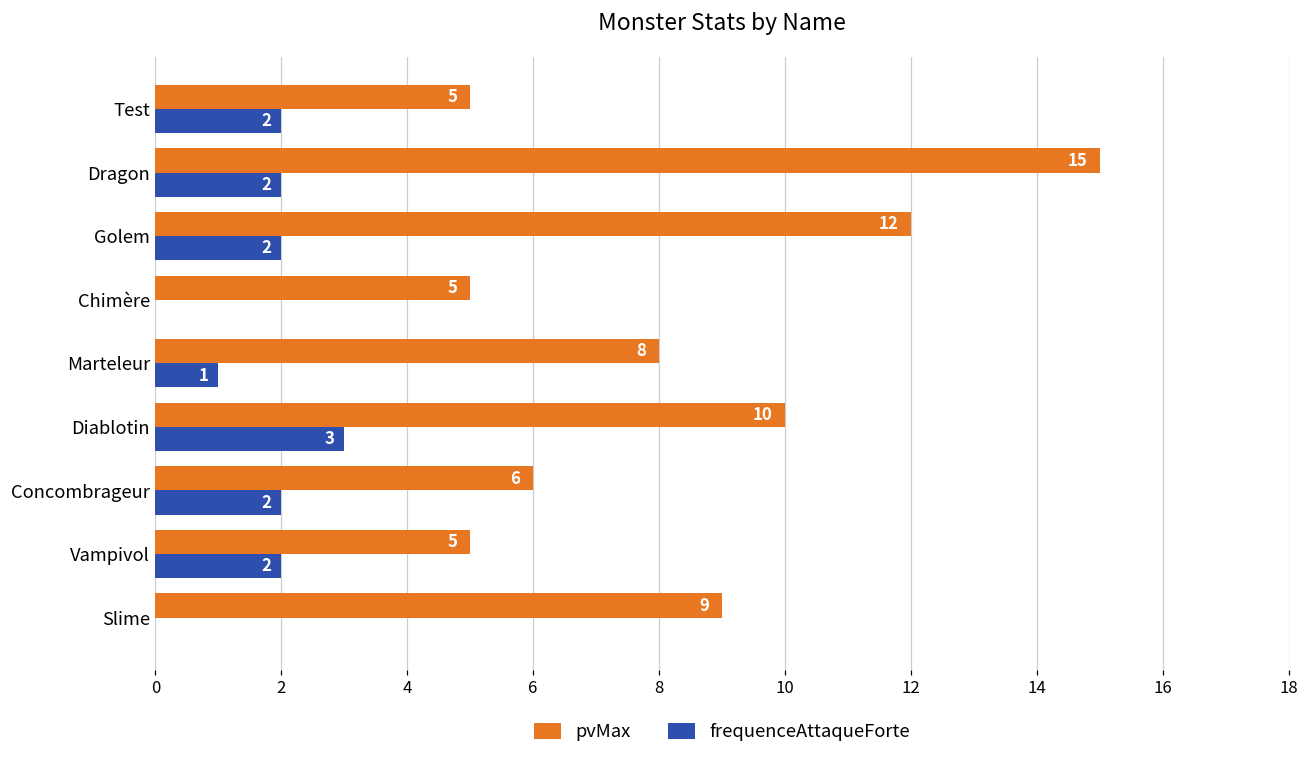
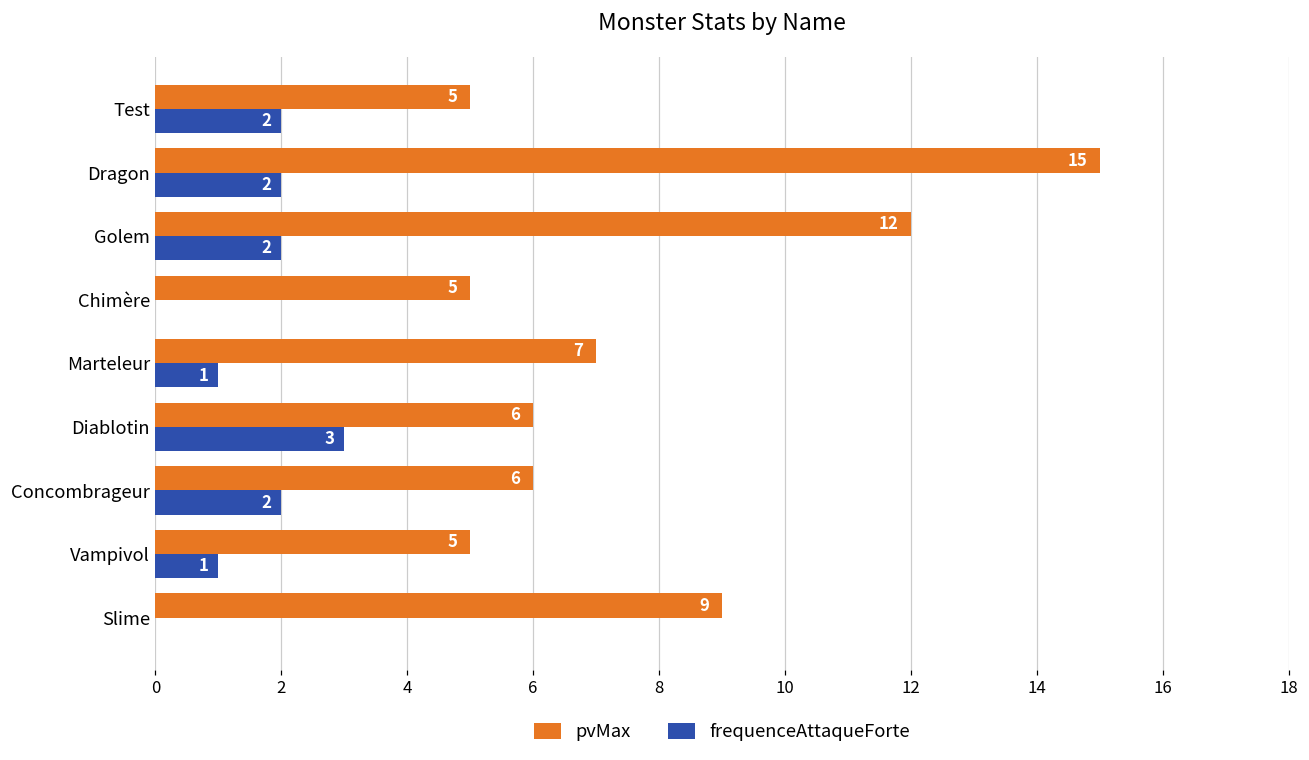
pvMax, Marteleur: 8 -> 7
pvMax, Diablotin: 10 -> 6
frequenceAttaqueForte, Vampivol: 2 -> 1
